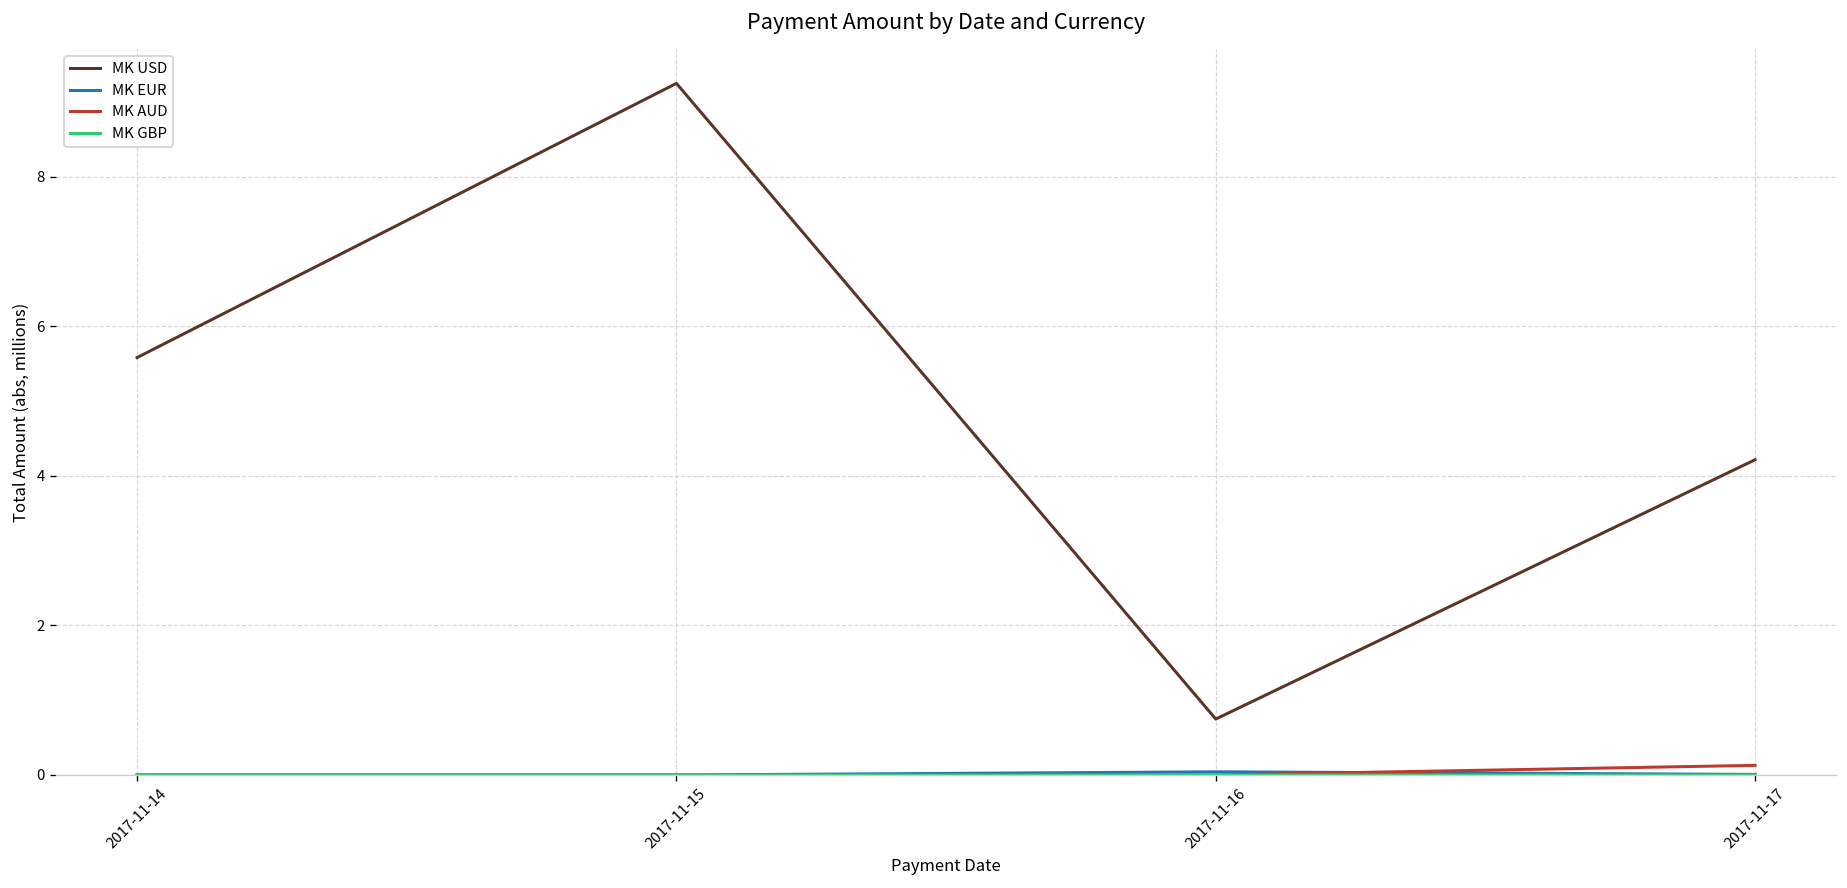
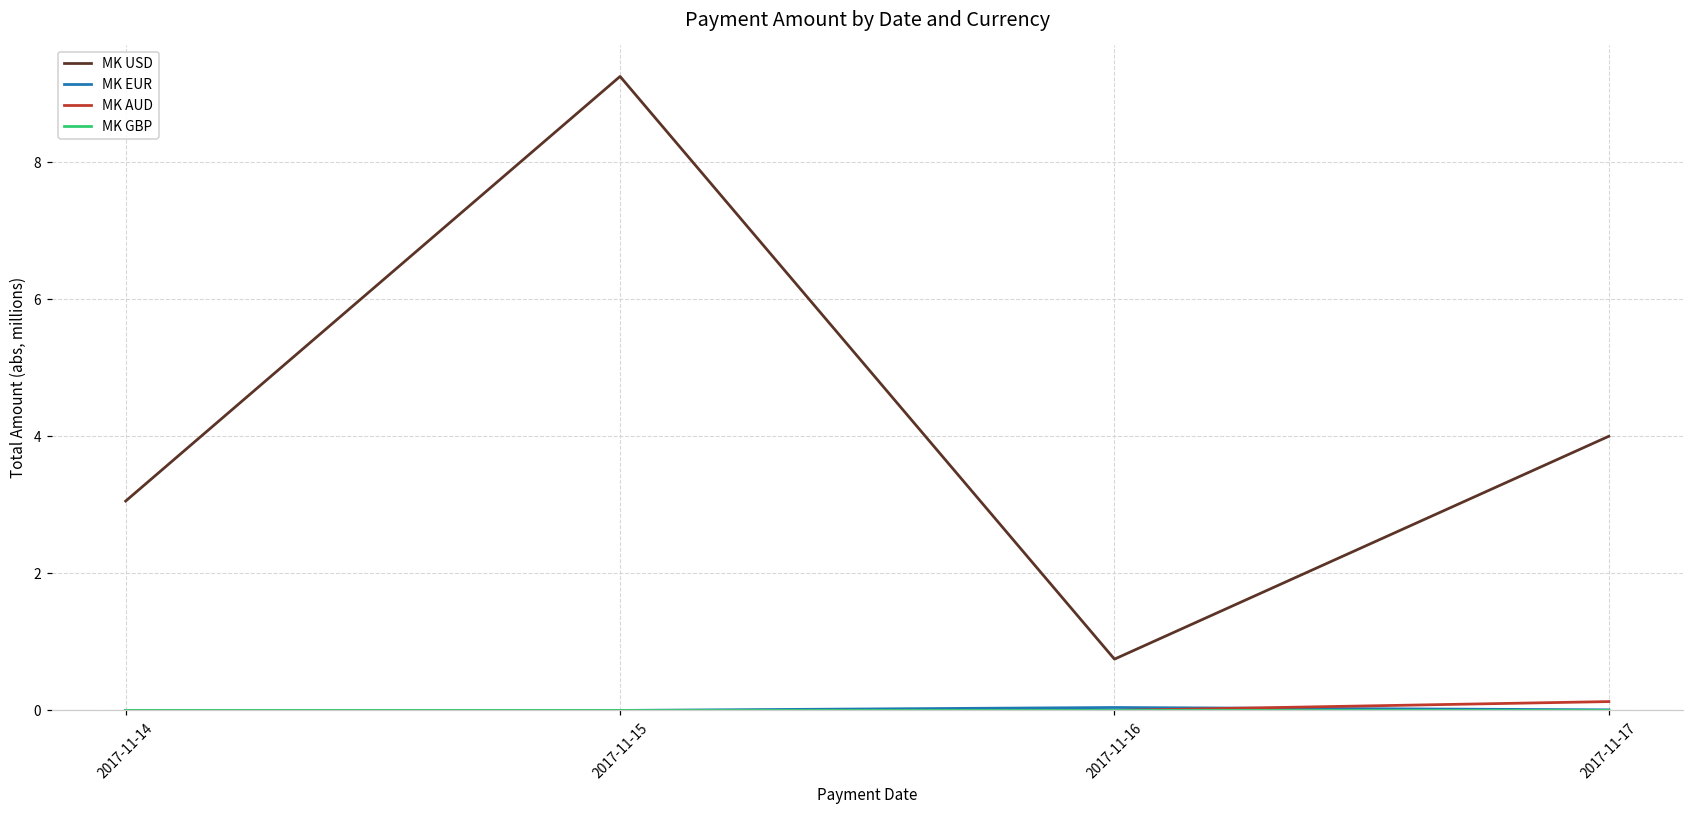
MK USD, 2017-11-14: 5.6 -> 3.1
MK USD, 2017-11-17: 4.2 -> 4.0
